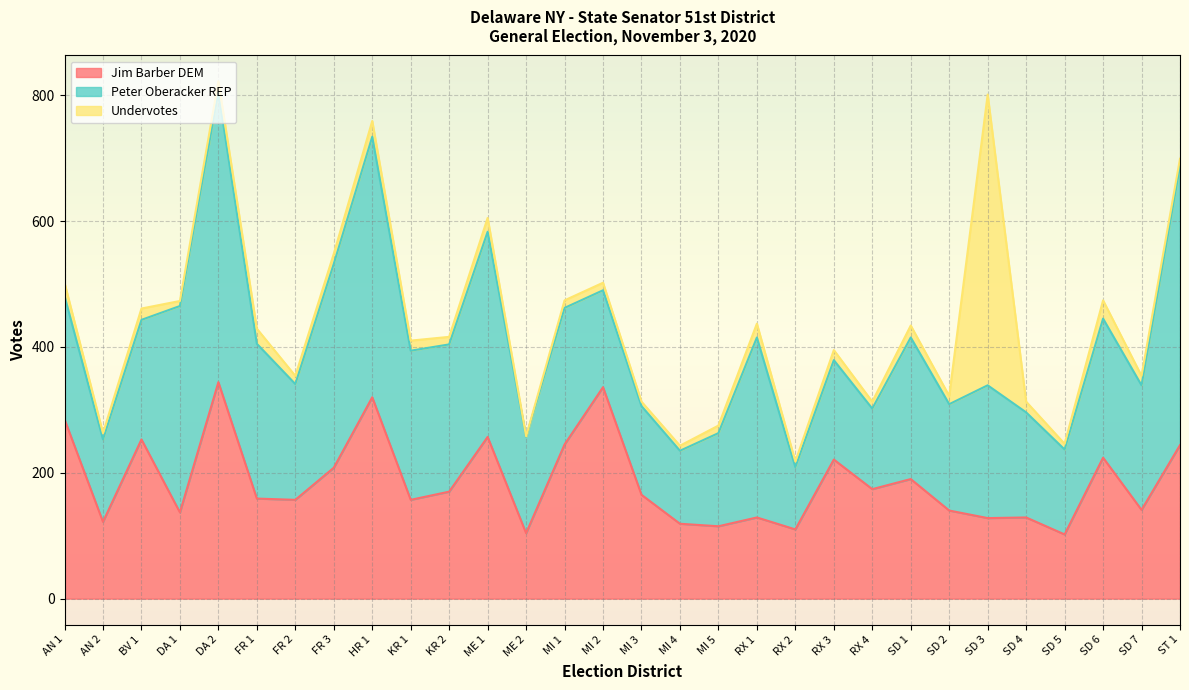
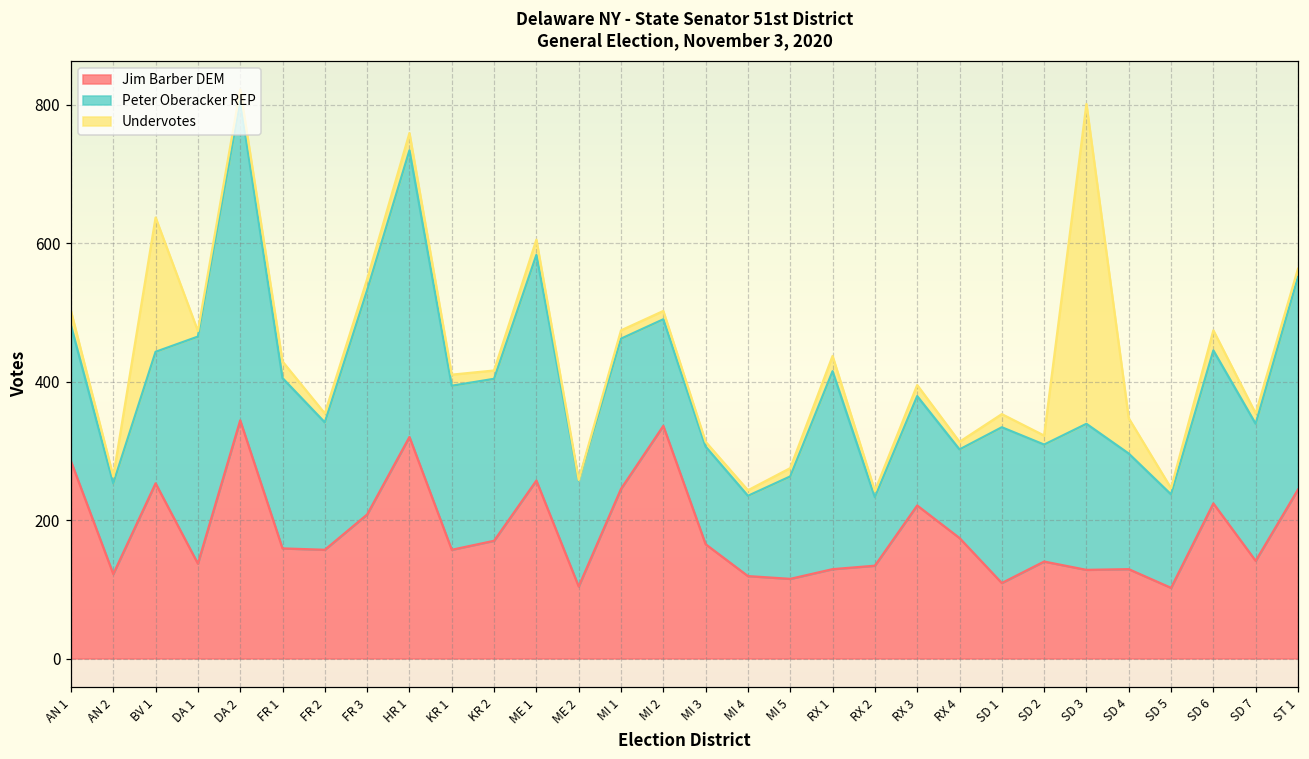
Undervotes, BV 1: 20 -> 190
Jim Barber DEM, RX 2: 110 -> 130
Jim Barber DEM, SD 1: 190 -> 110
Undervotes, SD 4: 20 -> 50
Peter Oberacker REP, ST 1: 440 -> 310
